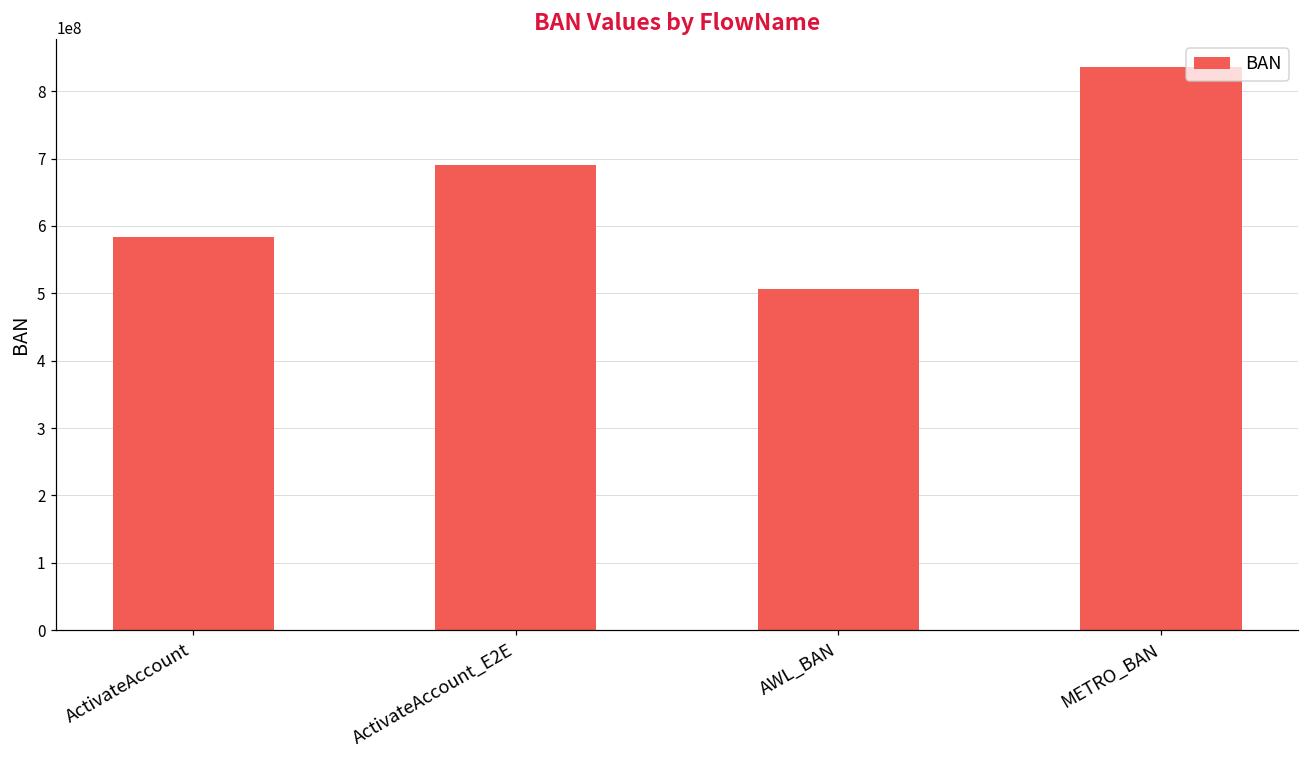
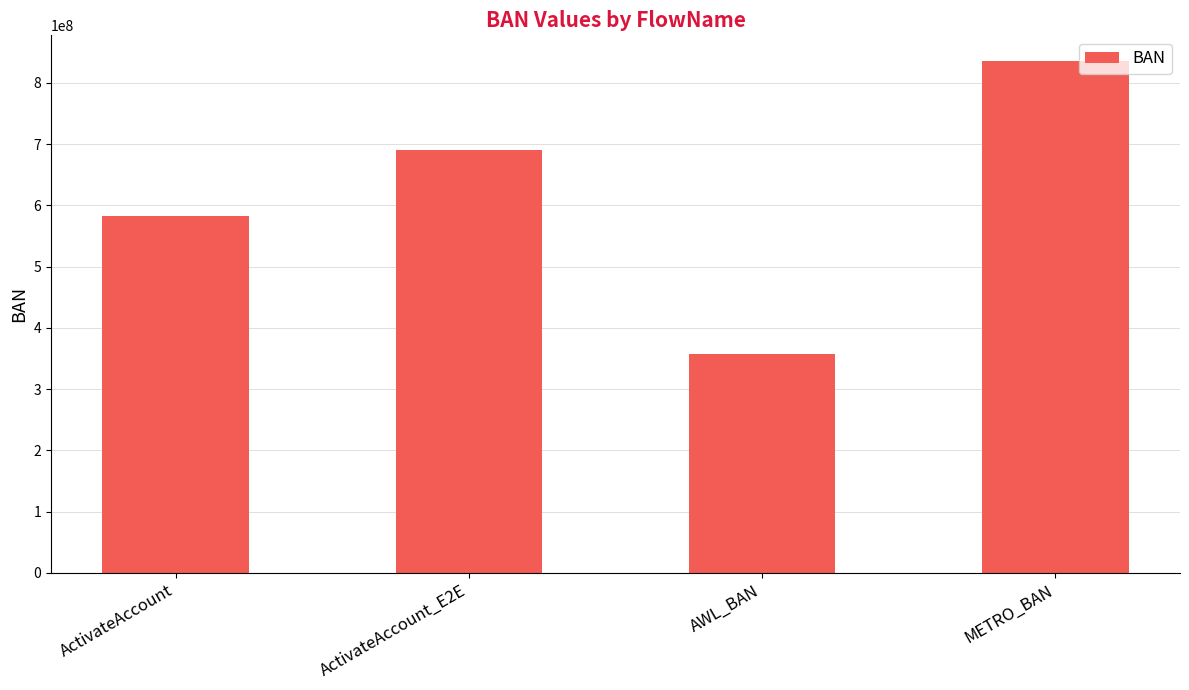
AWL_BAN: 510000000 -> 360000000
